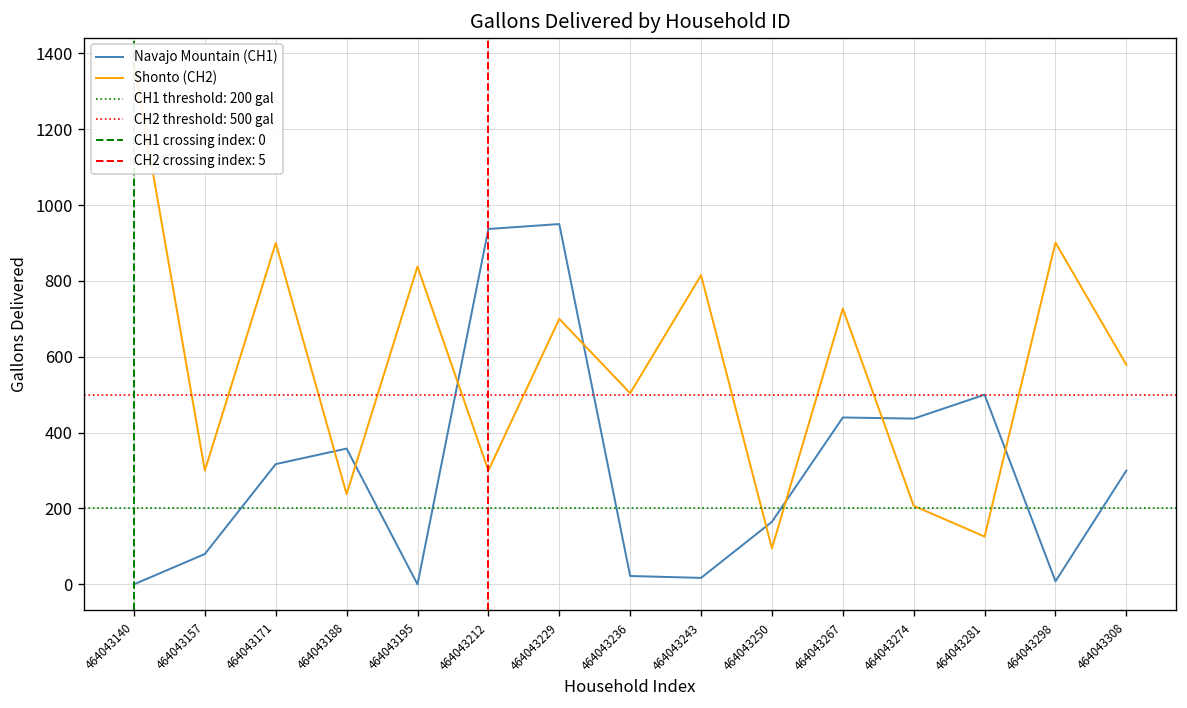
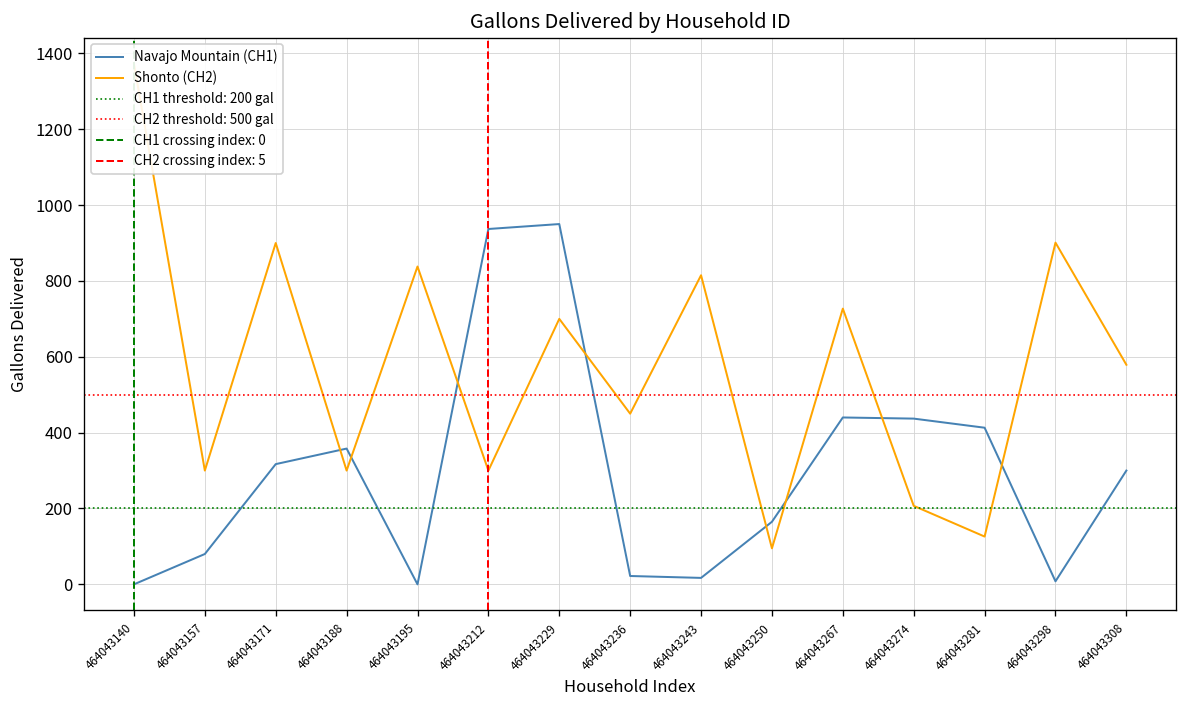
Shonto (CH2), 464043188: 240 -> 300
Shonto (CH2), 464043236: 500 -> 450
Navajo Mountain (CH1), 464043281: 500 -> 410
